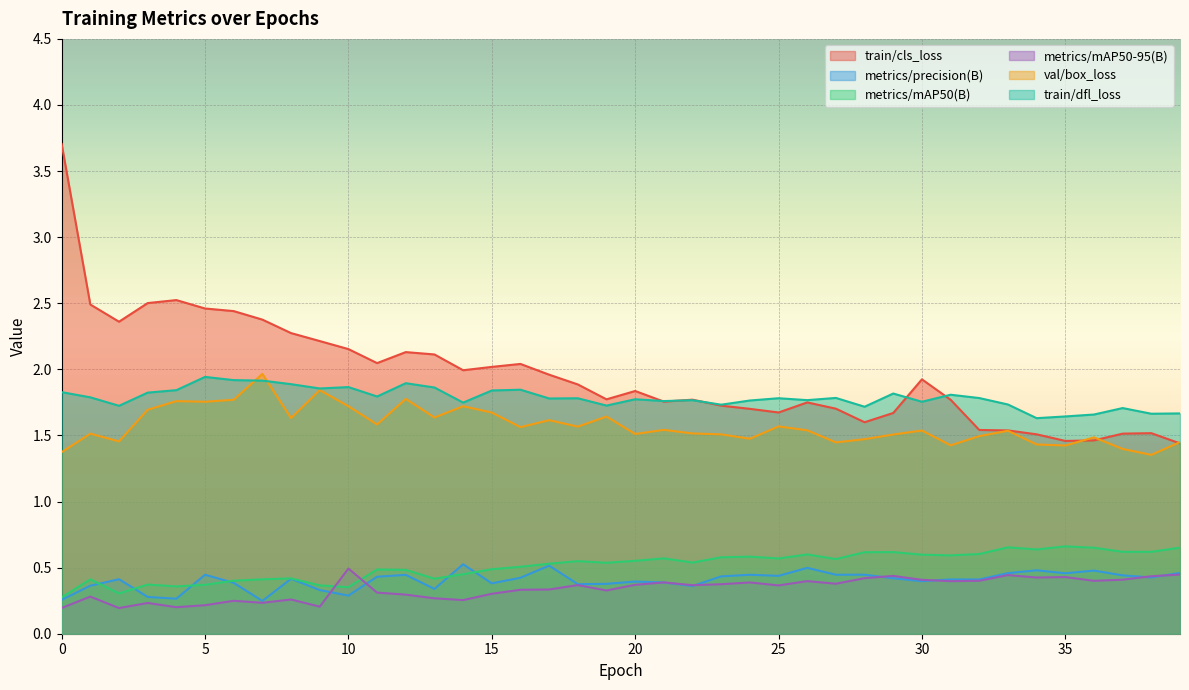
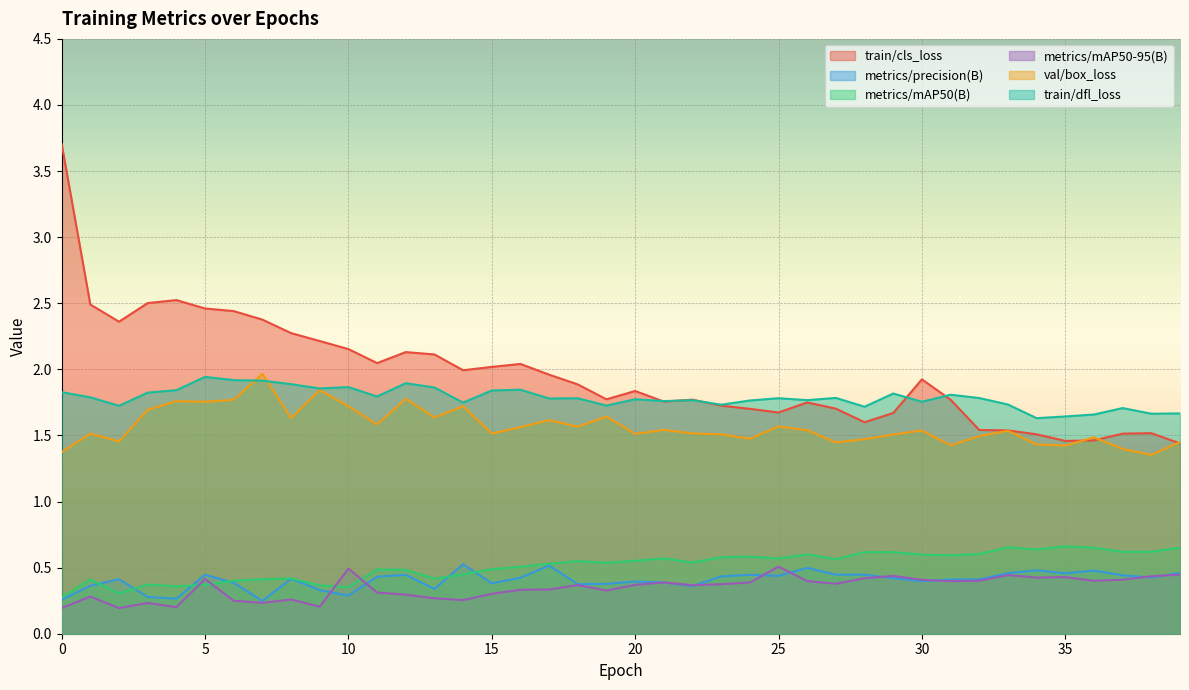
metrics/mAP50-95(B), 5: 0.22 -> 0.41
val/box_loss, 15: 1.67 -> 1.51
metrics/mAP50-95(B), 25: 0.37 -> 0.51
